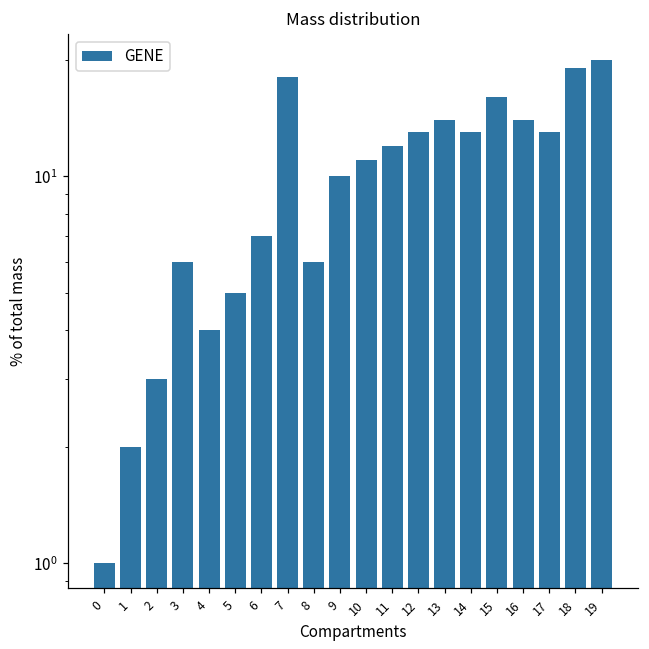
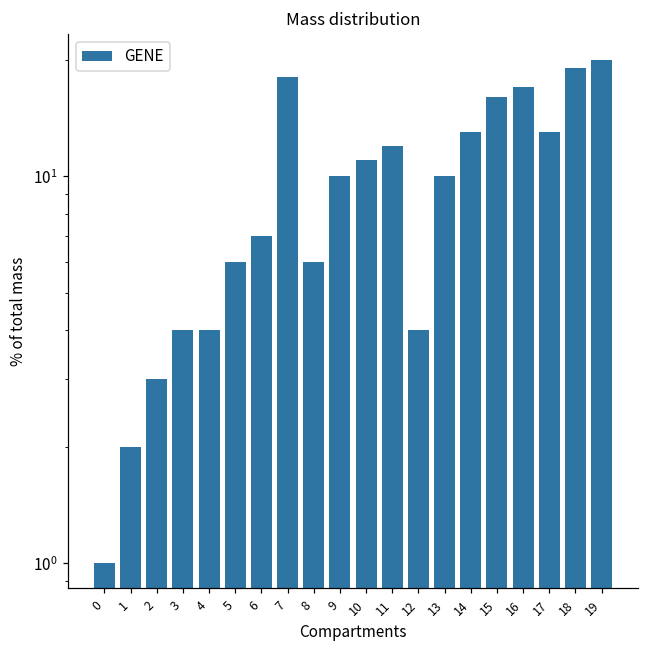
3: 6.0 -> 4.0
5: 5.0 -> 6.0
12: 13.0 -> 4.0
13: 14.0 -> 10.0
16: 14.0 -> 17
